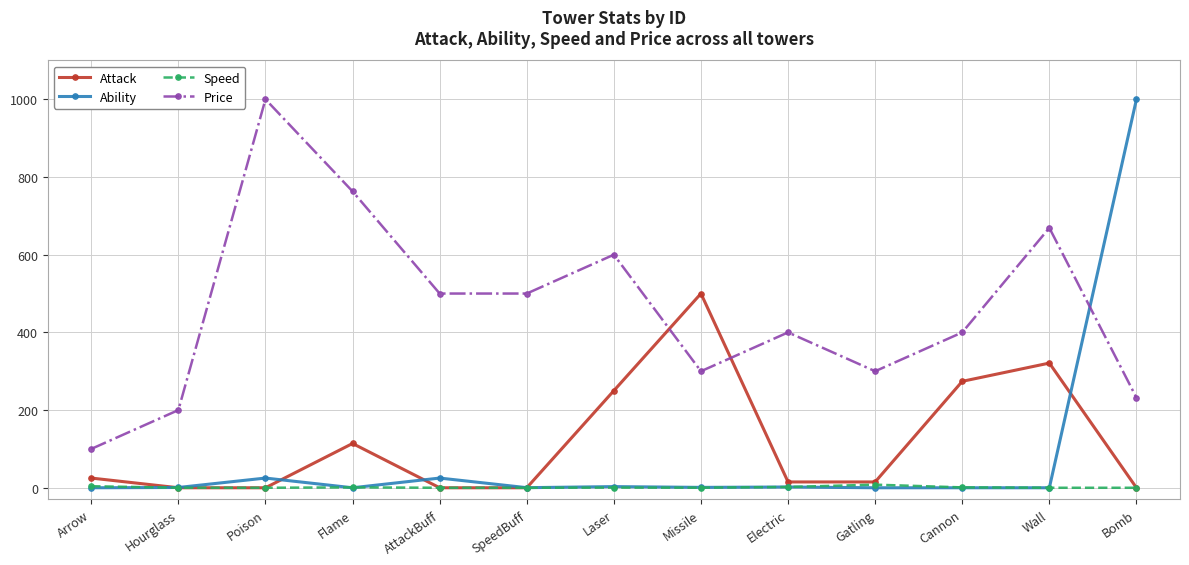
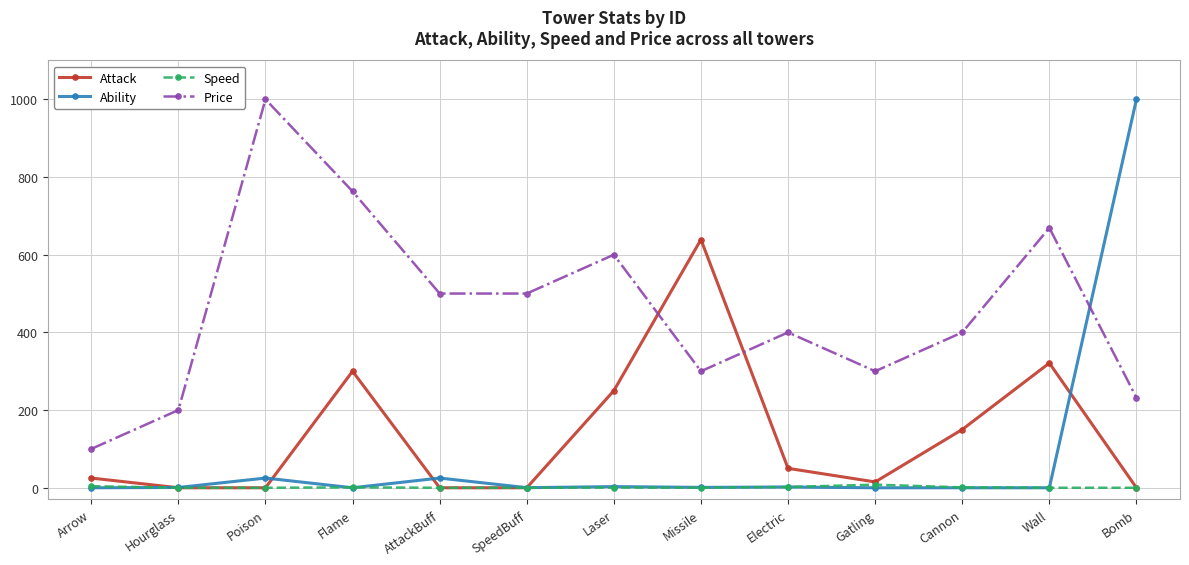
Attack, Flame: 110 -> 300
Attack, Missile: 500 -> 640
Attack, Electric: 20 -> 50
Attack, Cannon: 270 -> 150
